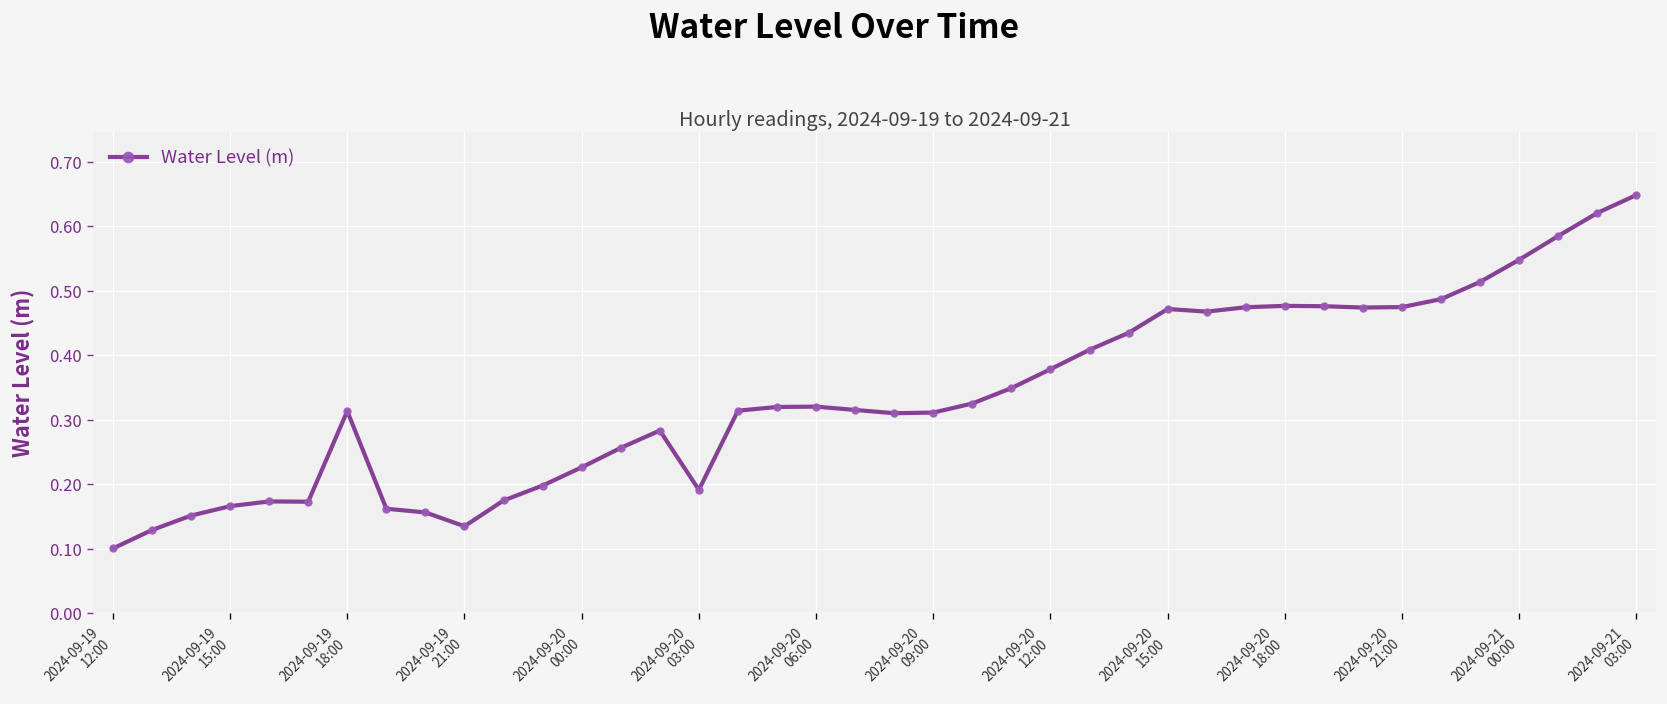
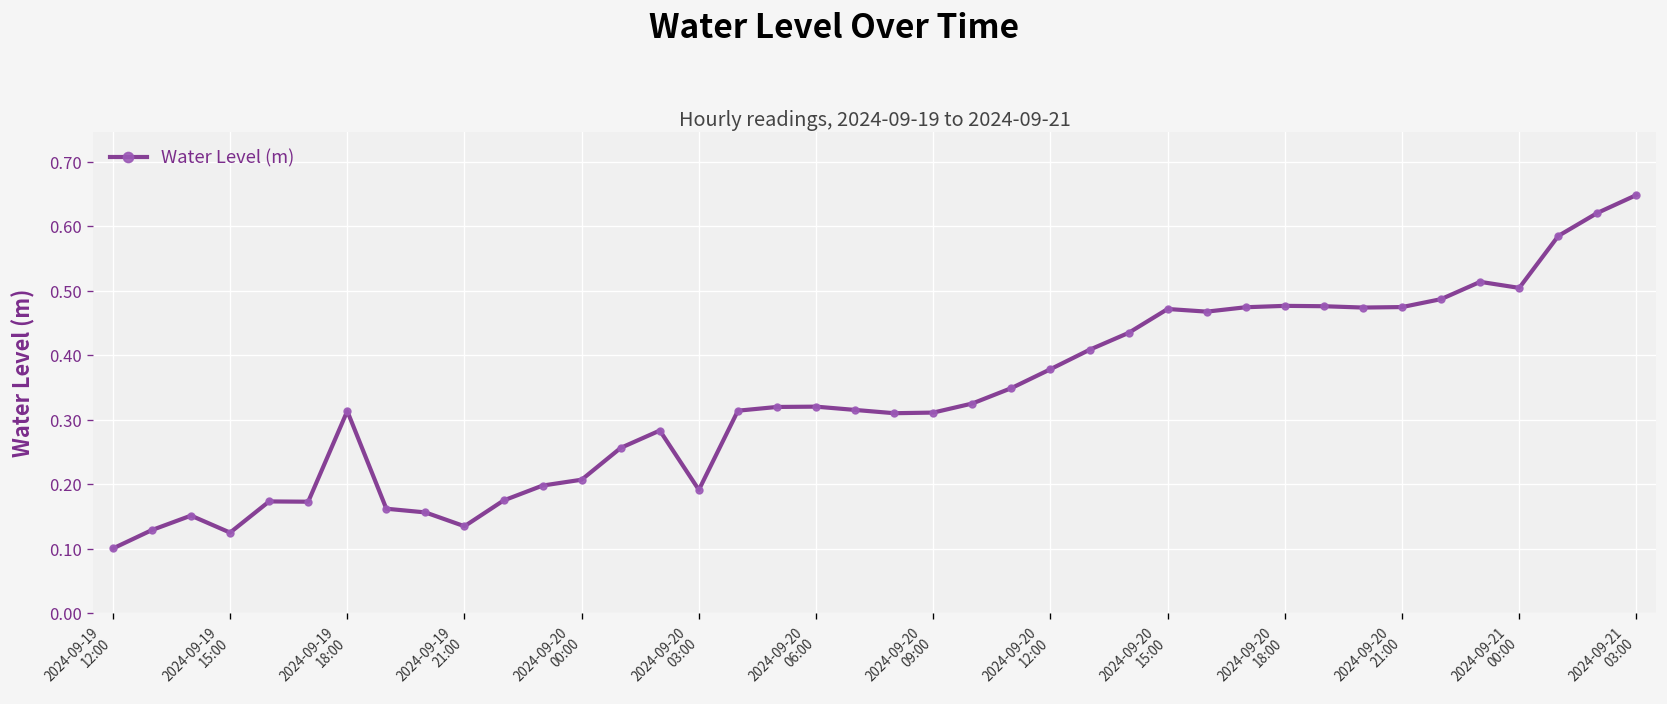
2024-09-19 15:00: 0.17 -> 0.13
2024-09-20 00:00: 0.23 -> 0.21
2024-09-21 00:00: 0.55 -> 0.50
